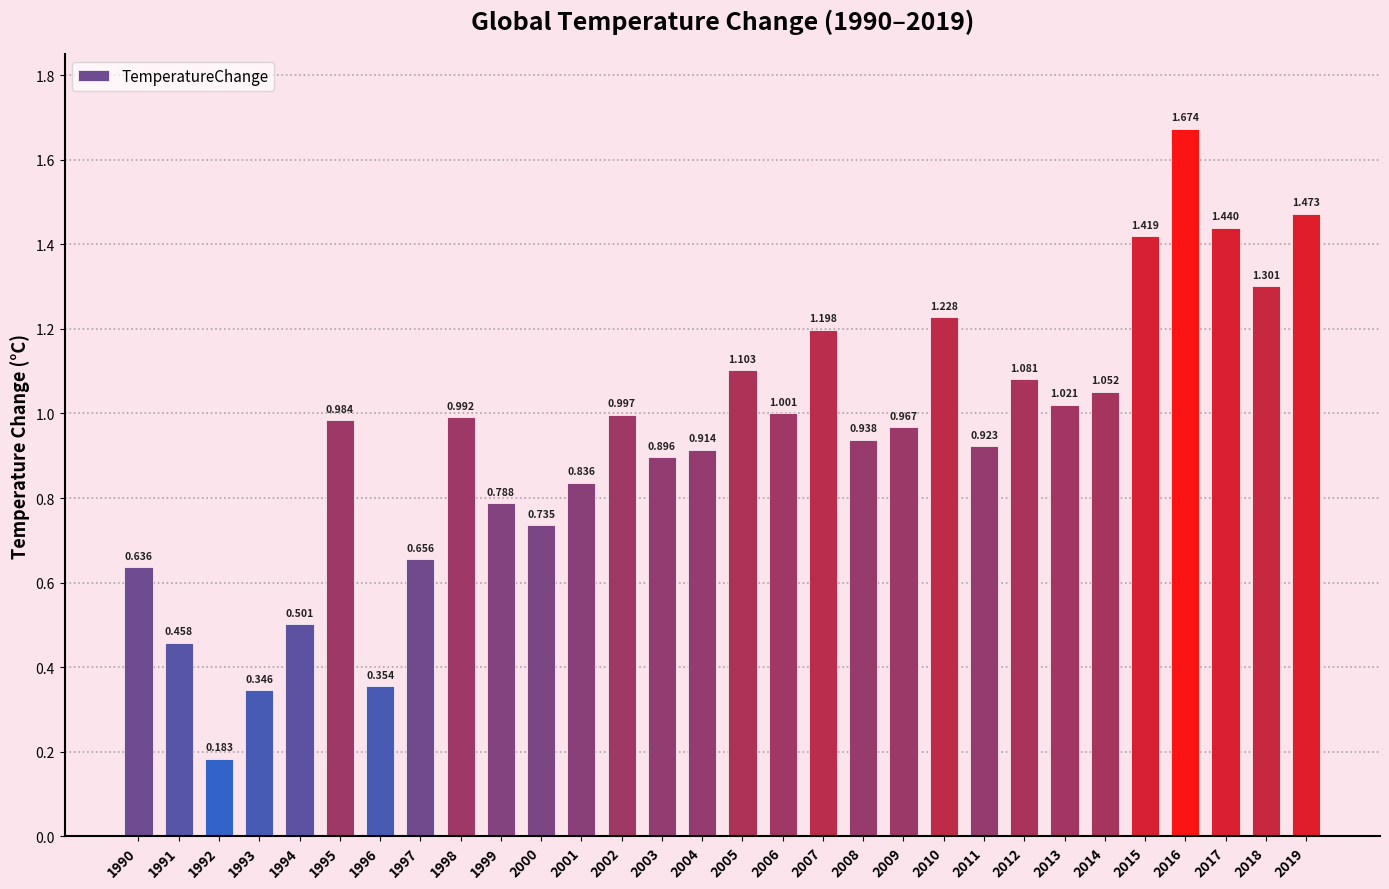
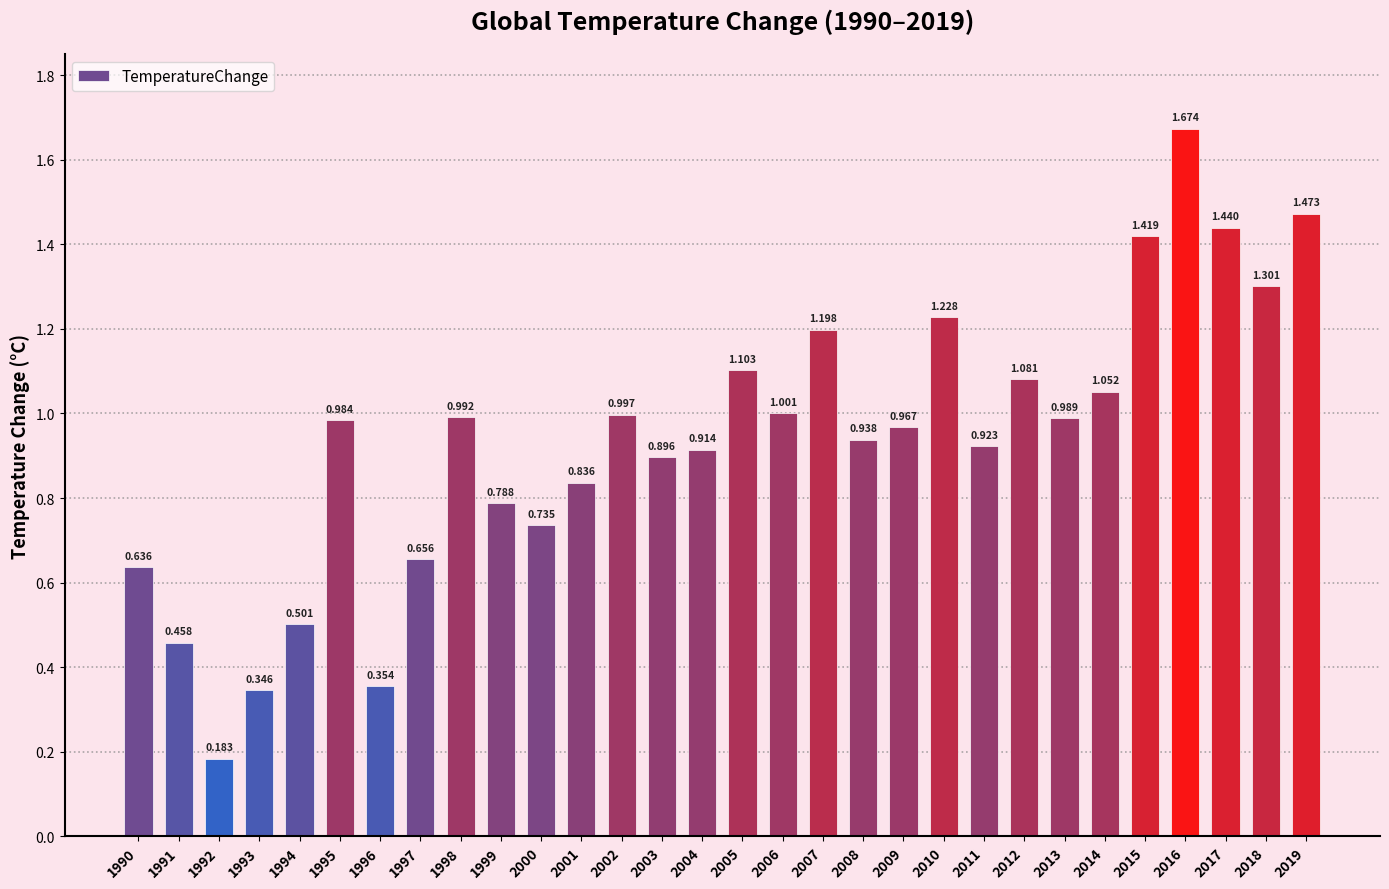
2013: 1.021 -> 0.989
